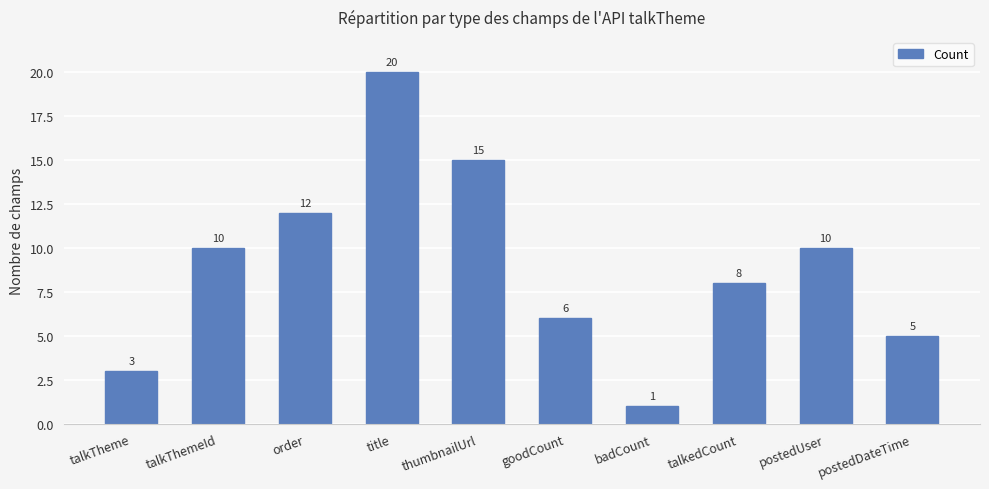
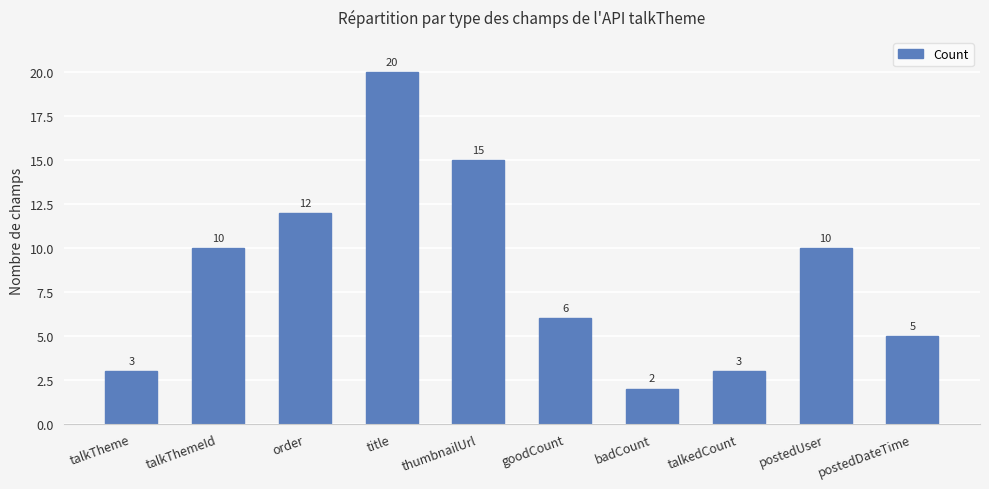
badCount: 1 -> 2
talkedCount: 8 -> 3
